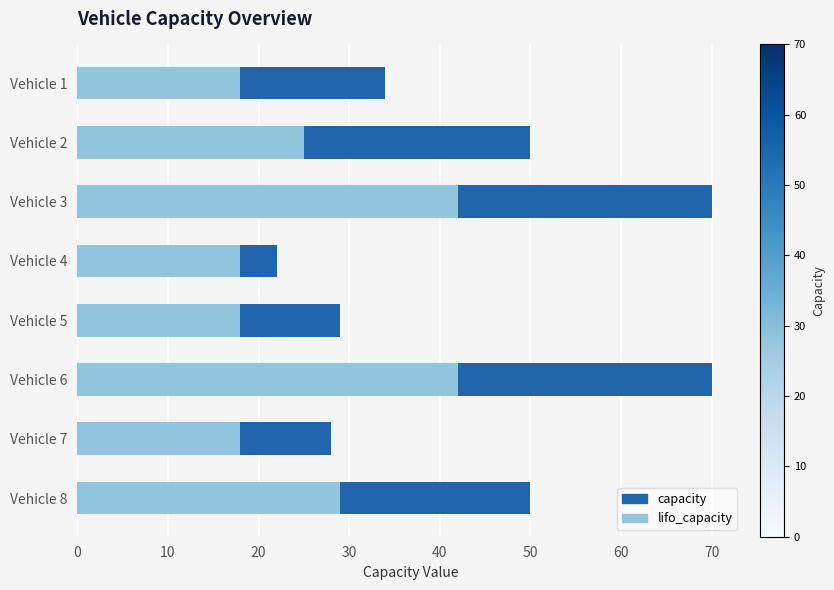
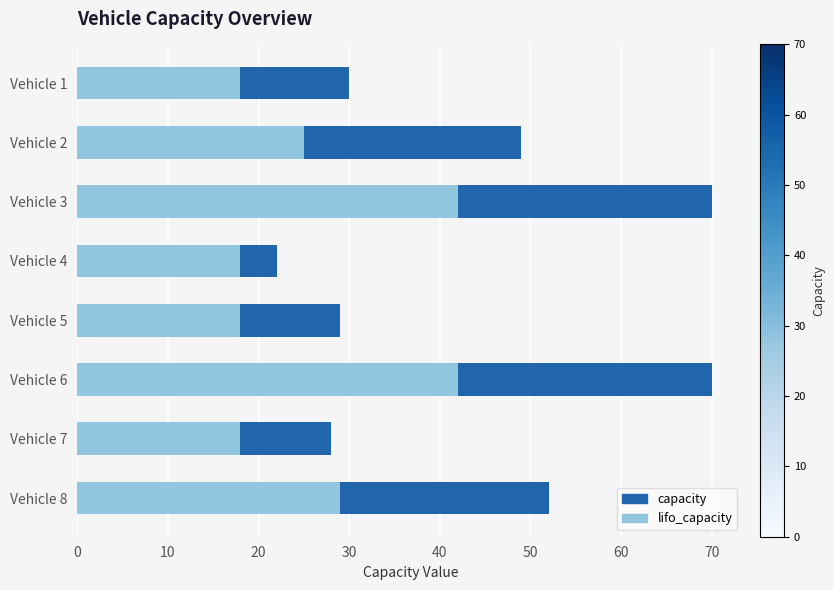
capacity, Vehicle 1: 34 -> 30
capacity, Vehicle 2: 50 -> 49
capacity, Vehicle 8: 50 -> 52
